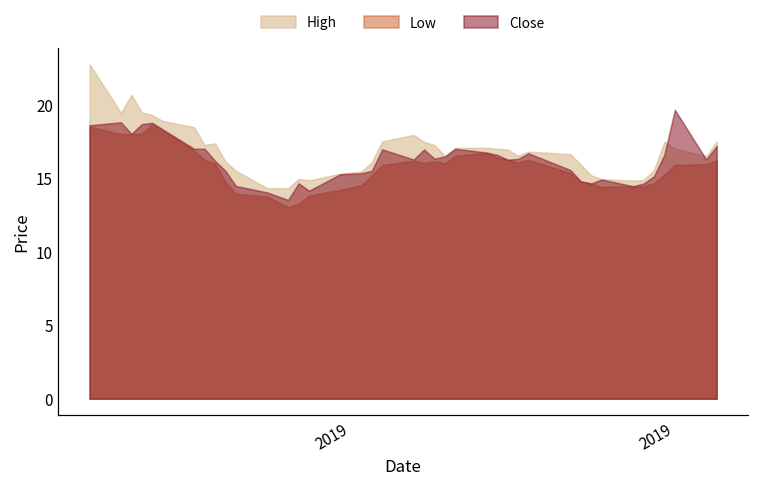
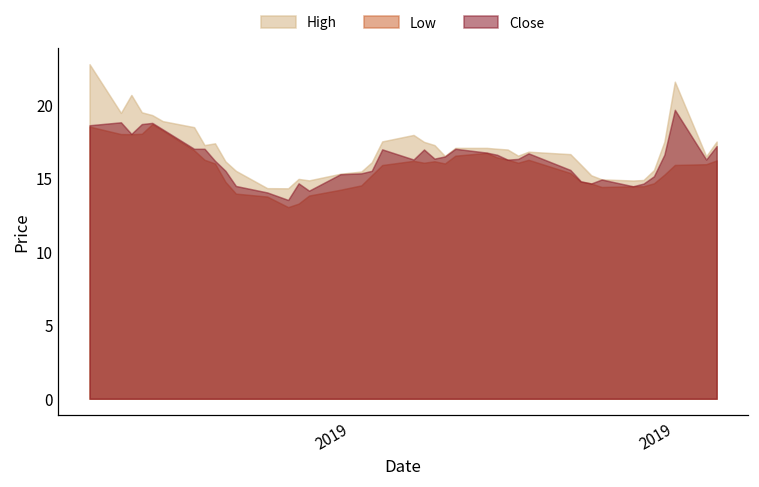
High, 2019: 17.0 -> 21.6
